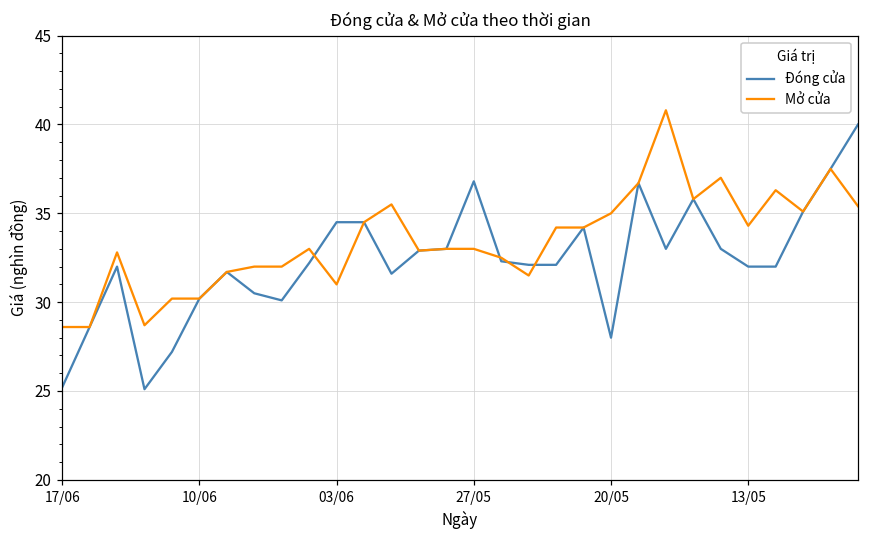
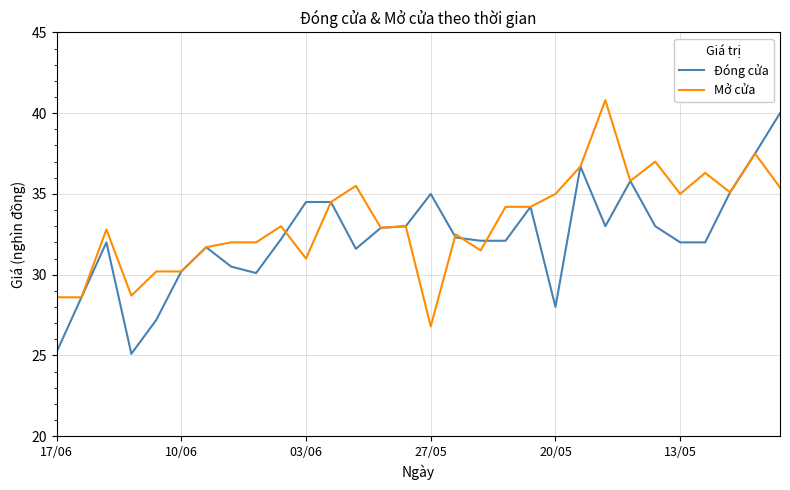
Đóng cửa, 27/05: 36.8 -> 35.0
Mở cửa, 27/05: 33.0 -> 26.8
Mở cửa, 13/05: 34.3 -> 35.0
